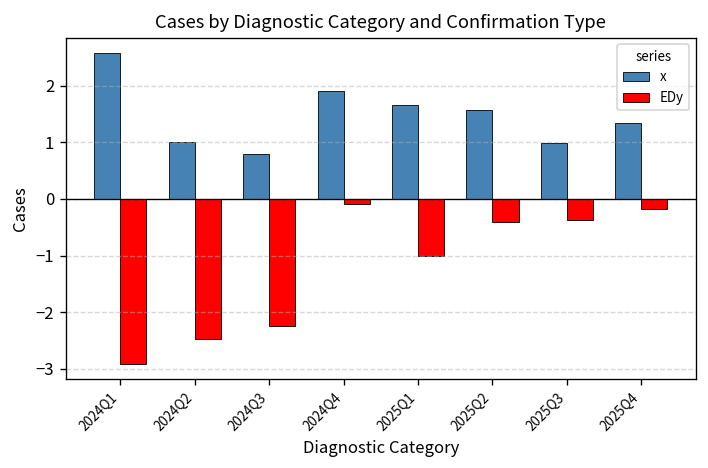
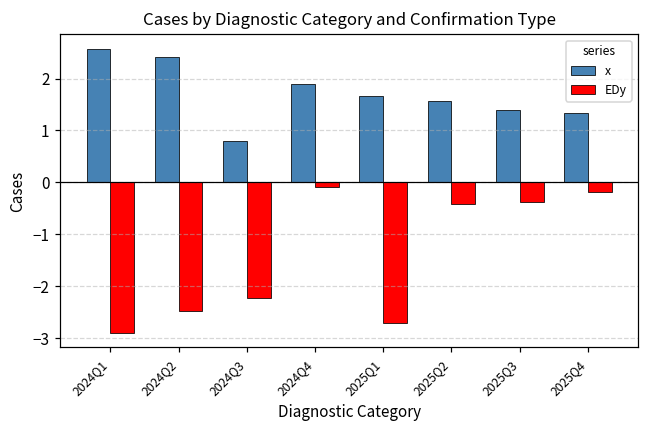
x, 2024Q2: 1.0 -> 2.4
EDy, 2025Q1: -1.0 -> -2.7
x, 2025Q3: 1.0 -> 1.4
